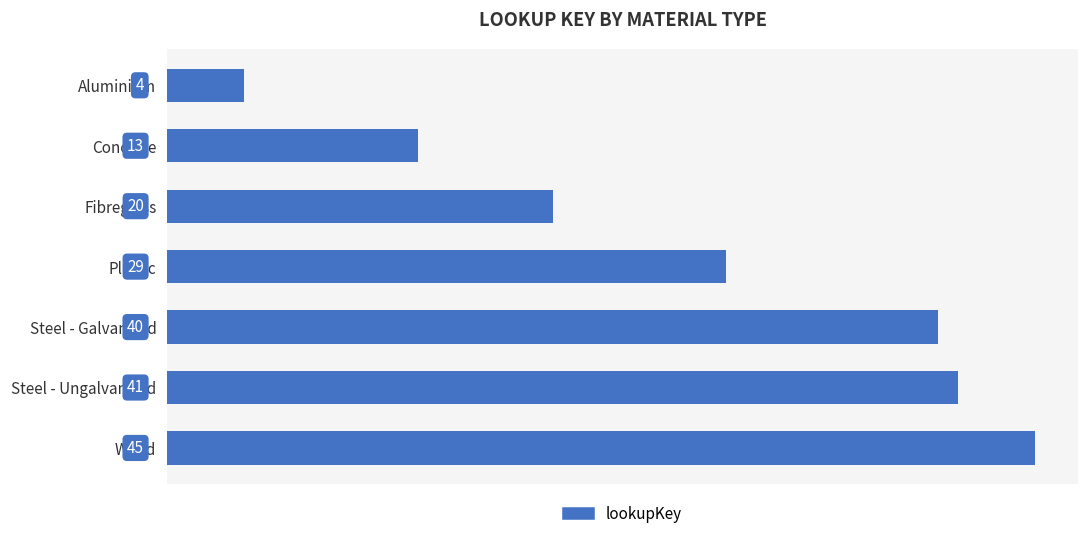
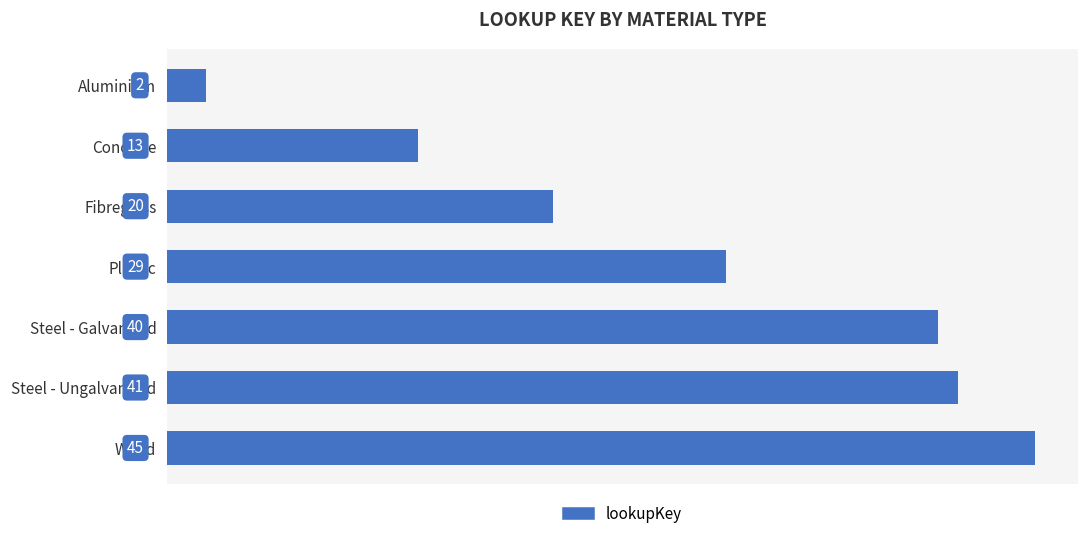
Aluminium: 4 -> 2
